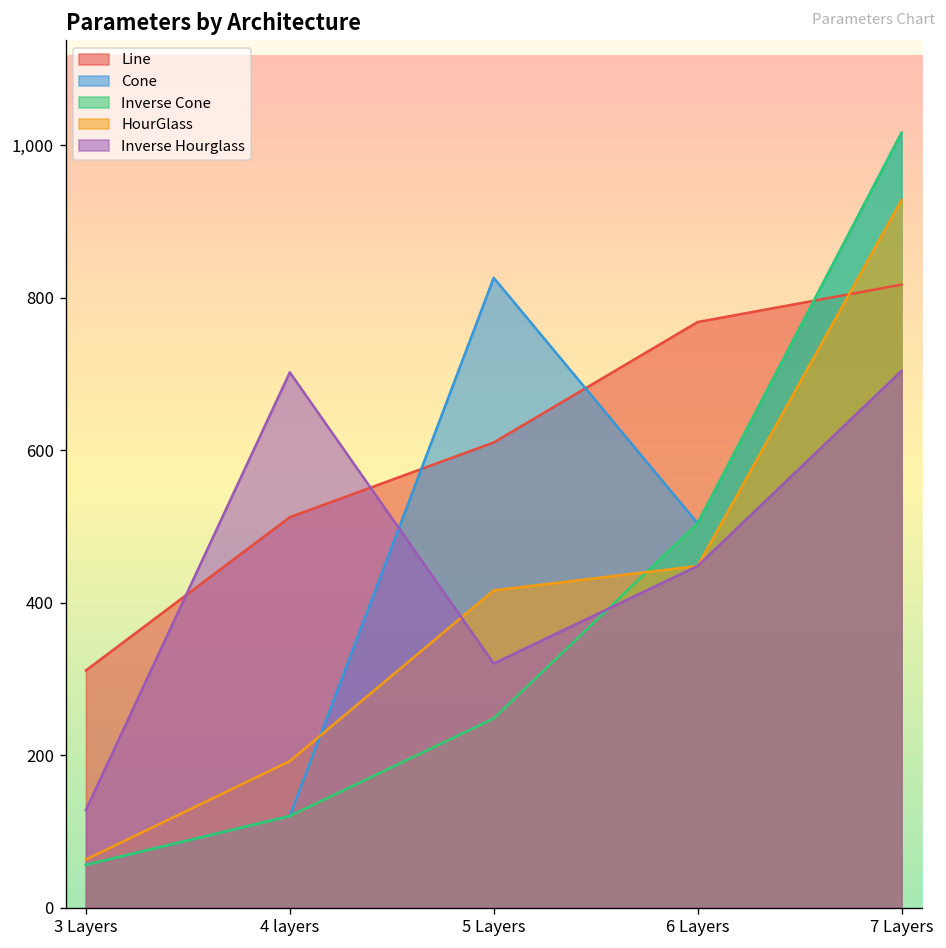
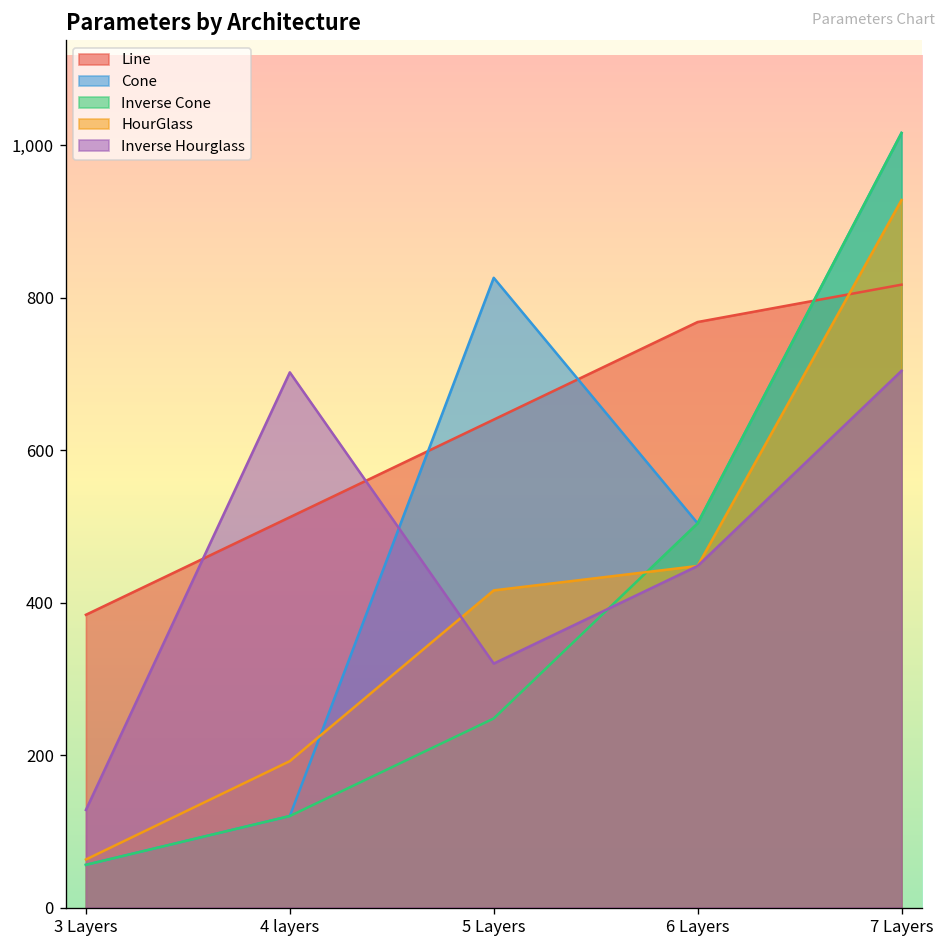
Line, 3 Layers: 310 -> 380
Line, 5 Layers: 610 -> 640
